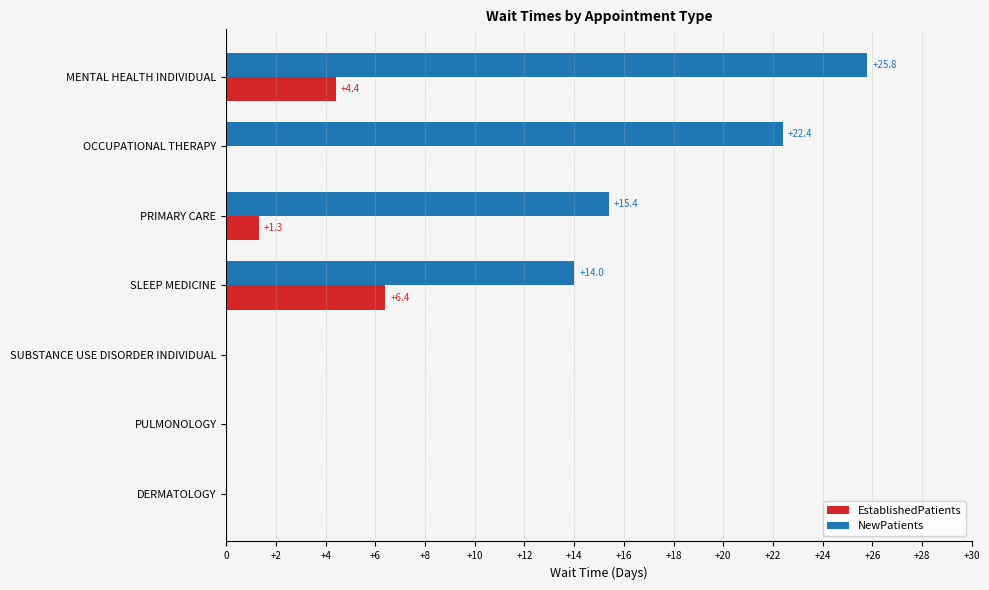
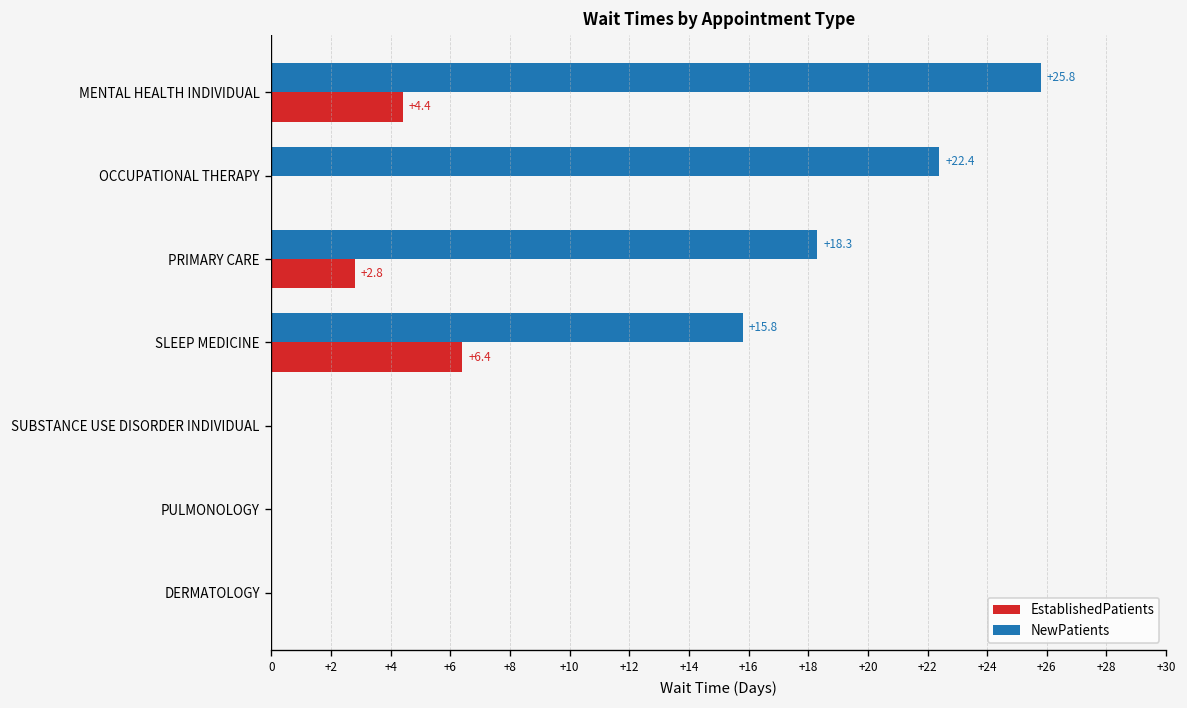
NewPatients, PRIMARY CARE: +15.4 -> +18.3
EstablishedPatients, PRIMARY CARE: +1.3 -> +2.8
NewPatients, SLEEP MEDICINE: +14.0 -> +15.8
